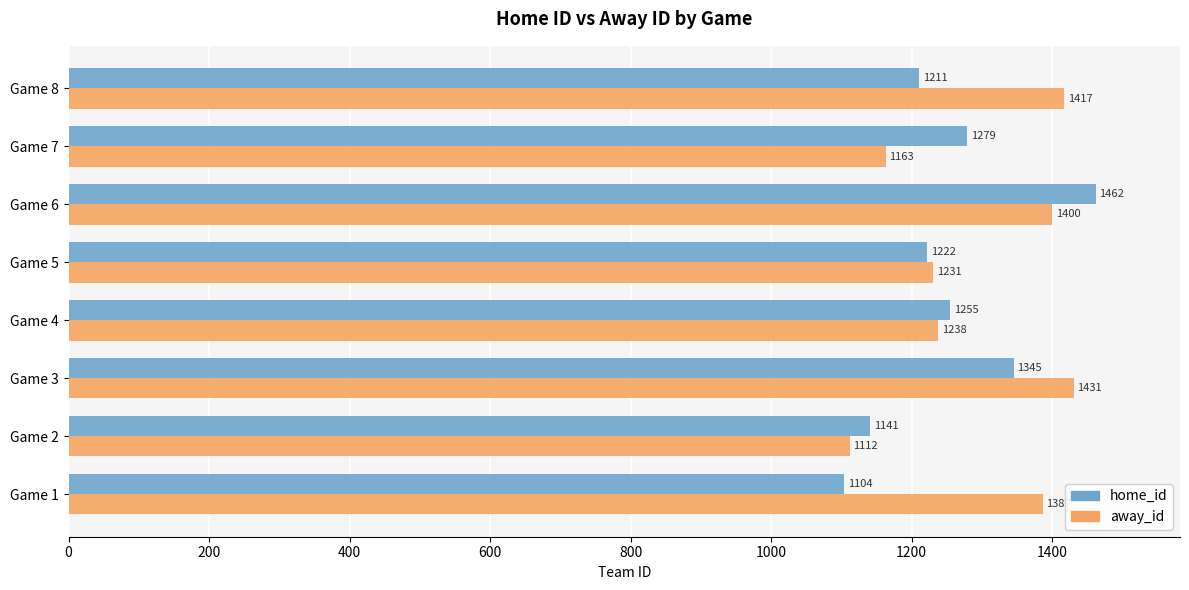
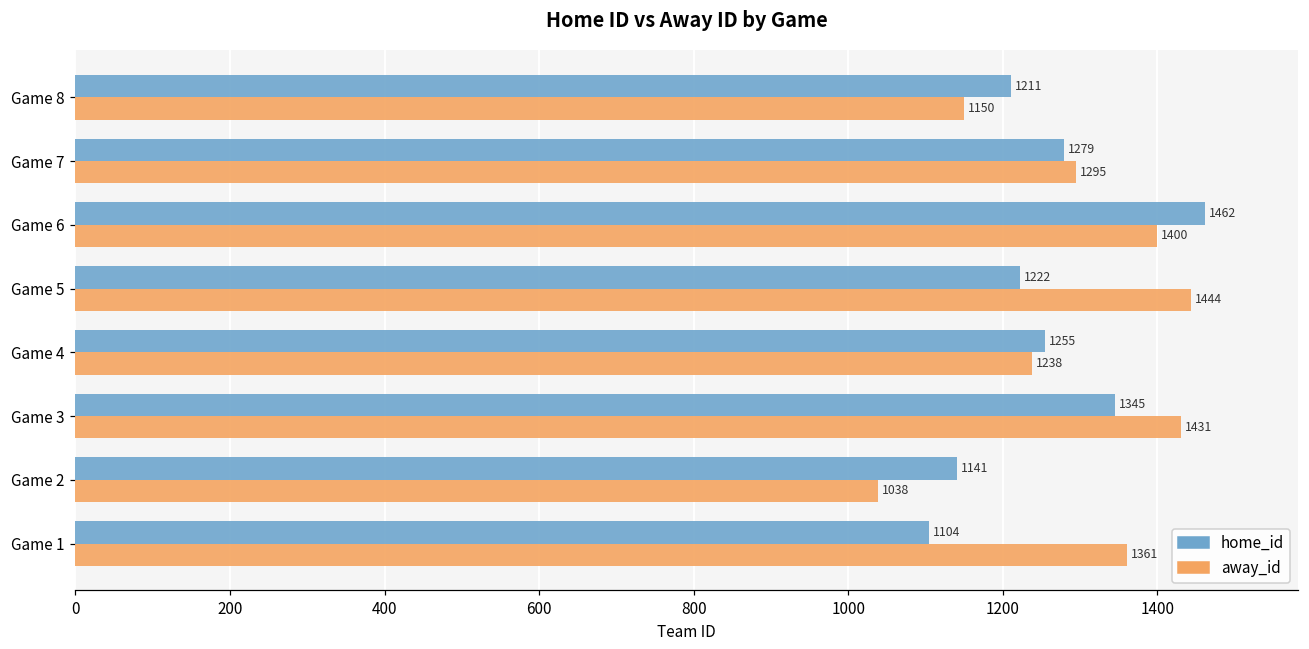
away_id, Game 8: 1417 -> 1150
away_id, Game 7: 1163 -> 1295
away_id, Game 5: 1231 -> 1444
away_id, Game 2: 1112 -> 1038
away_id, Game 1: 1390 -> 1360
